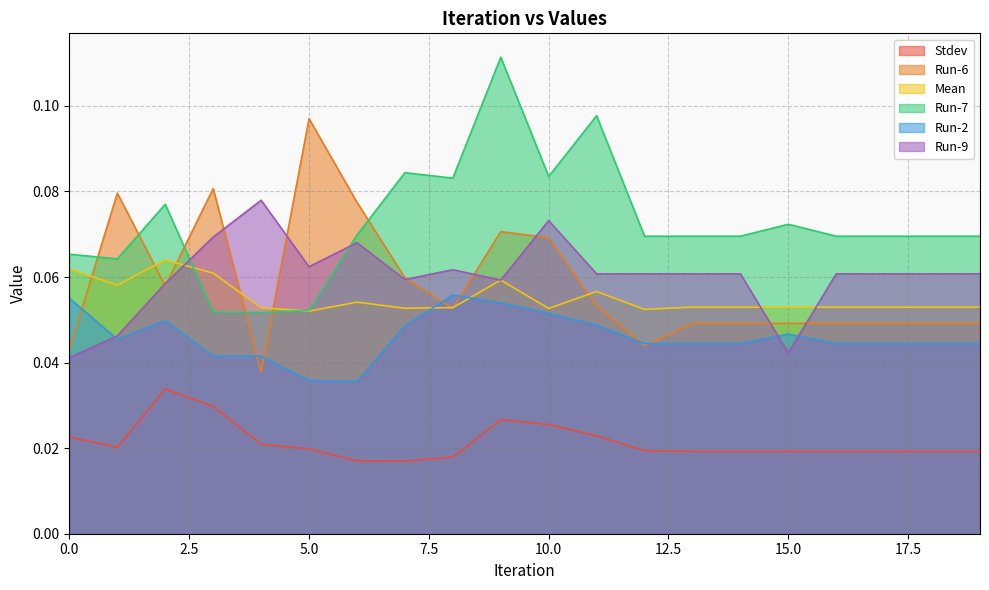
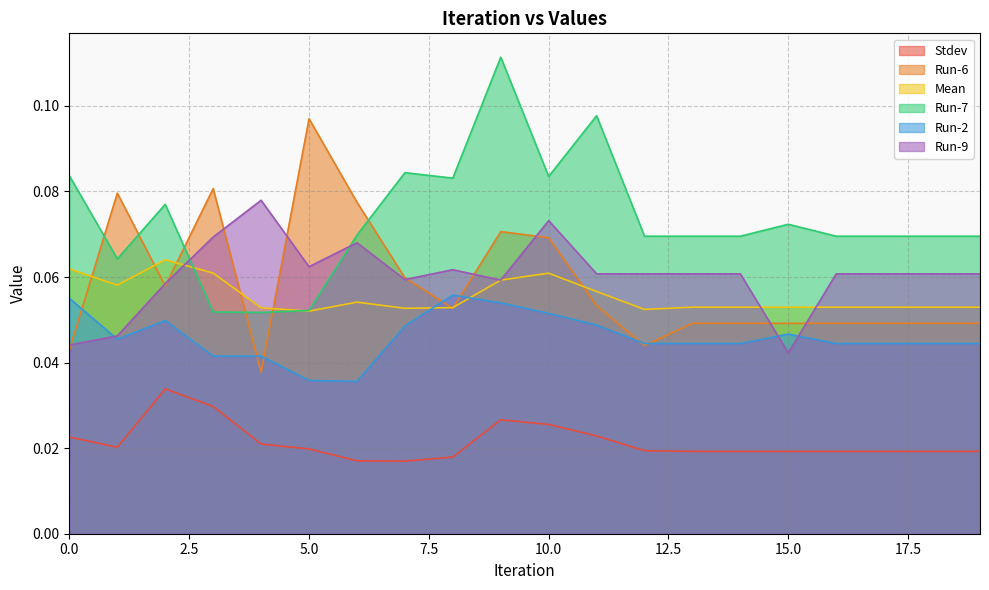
Run-7, 0.0: 0.065 -> 0.084
Run-9, 0.0: 0.041 -> 0.044
Mean, 10.0: 0.053 -> 0.061
